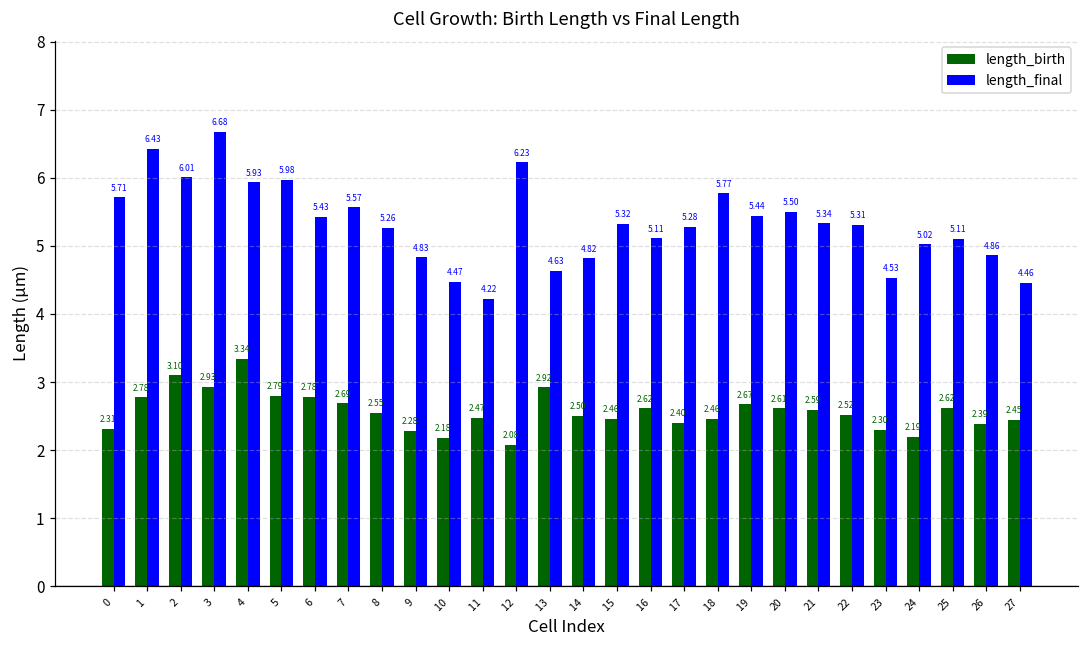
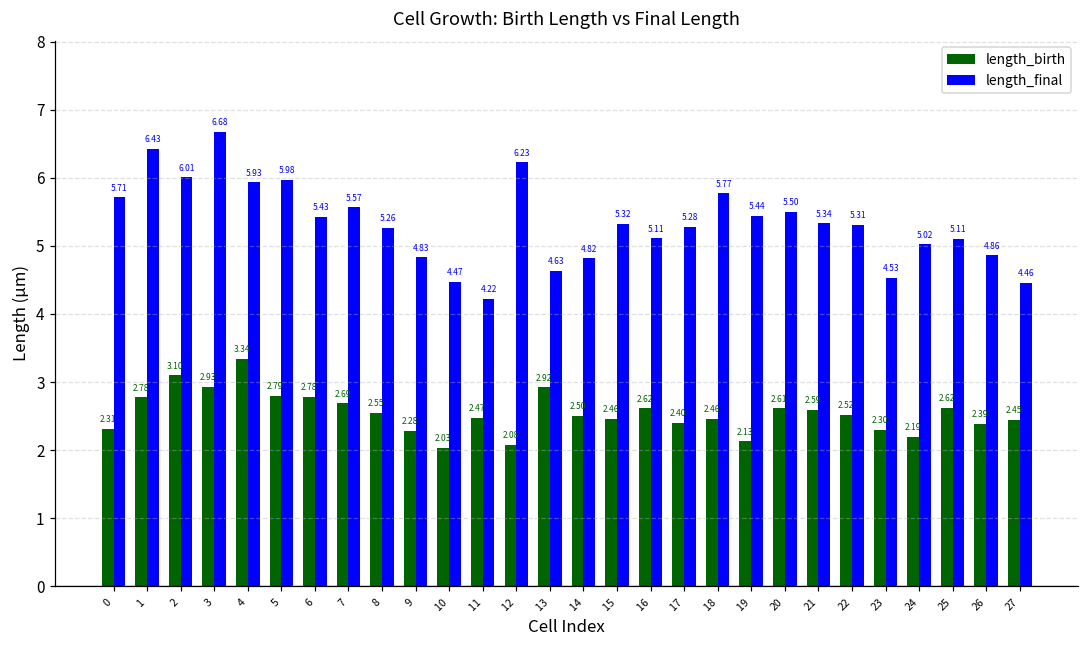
length_birth, 10: 2.18 -> 2.03
length_birth, 19: 2.67 -> 2.13
